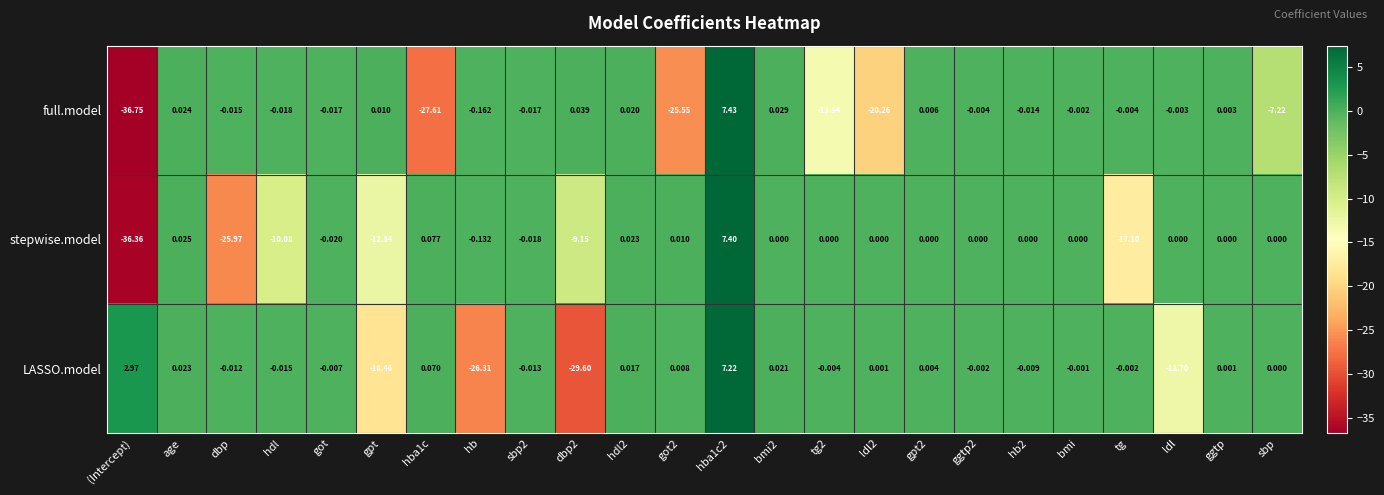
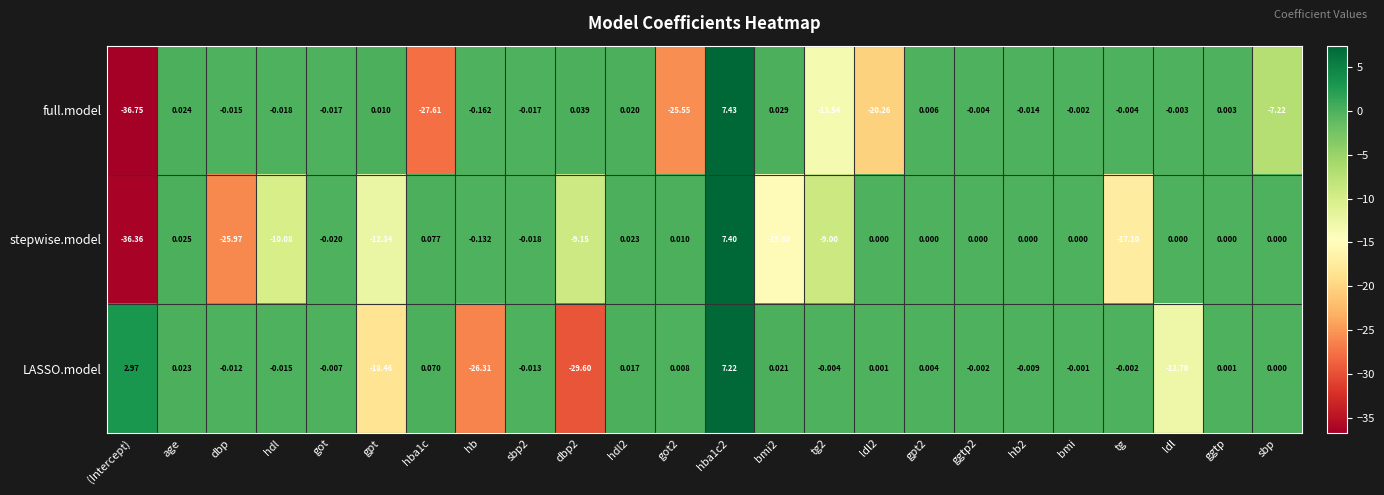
stepwise.model, bmi2: 0.000 -> -15.30
stepwise.model, tg2: 0.000 -> -9.00
